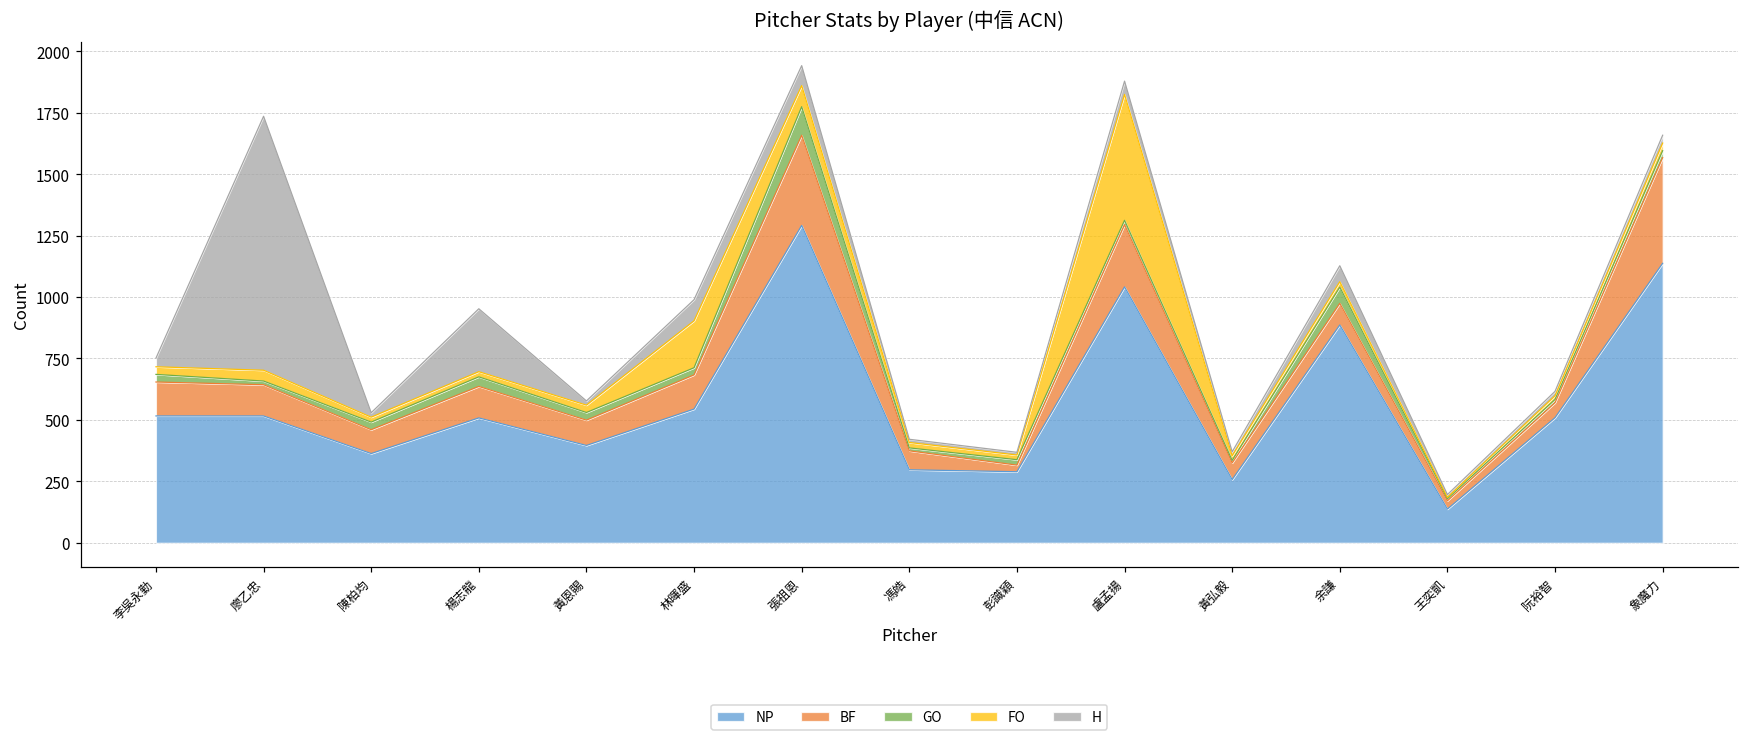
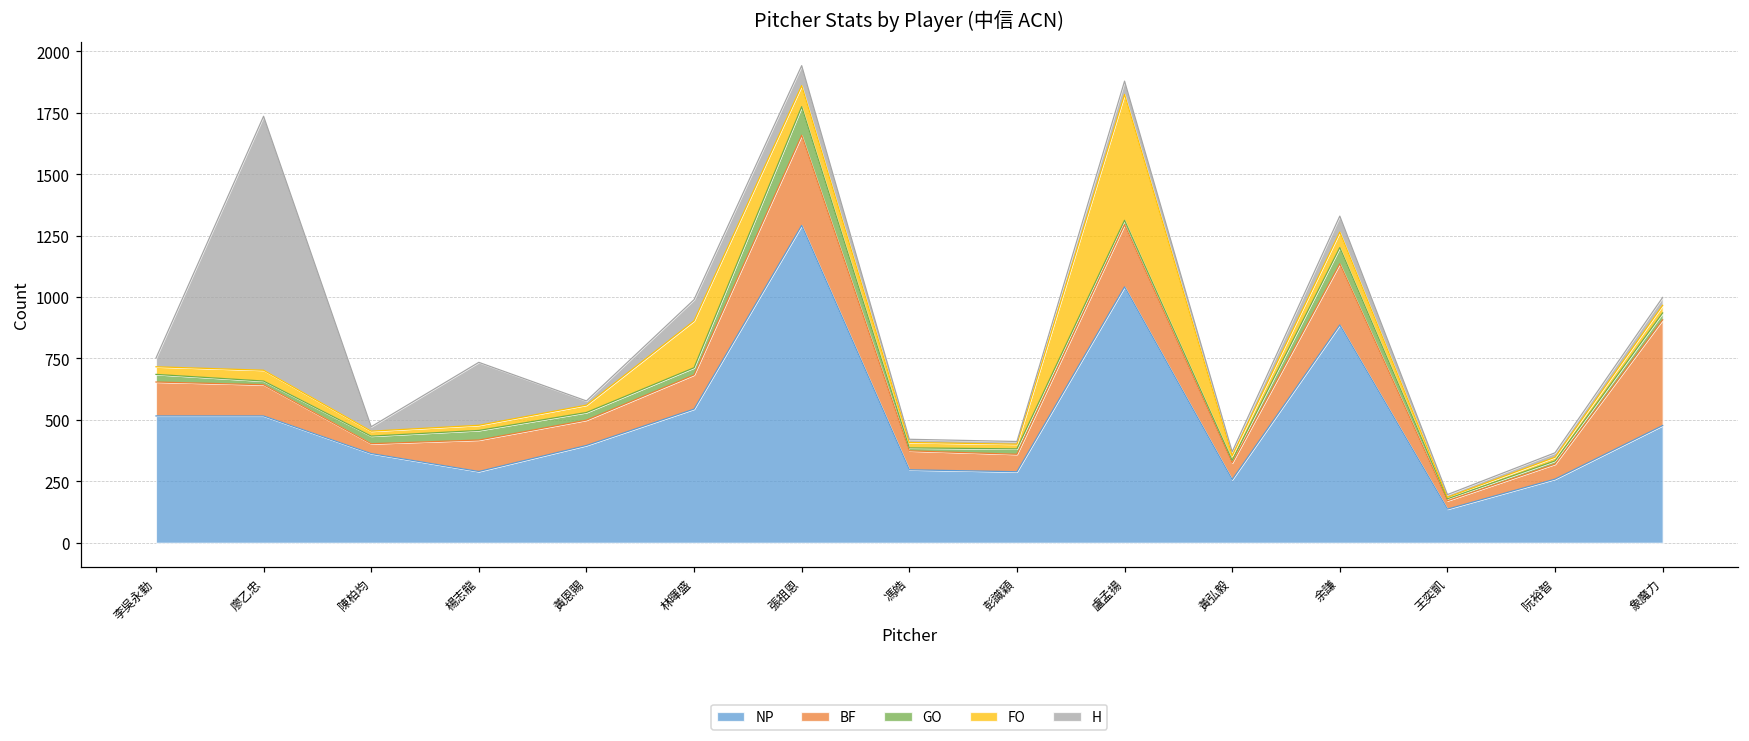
BF, 陳柏均: 100 -> 40
NP, 楊志龍: 510 -> 290
BF, 彭識穎: 30 -> 70
BF, 余謙: 90 -> 250
FO, 余謙: 20 -> 60
NP, 阮裕智: 510 -> 260
NP, 象魔力: 1140 -> 480
